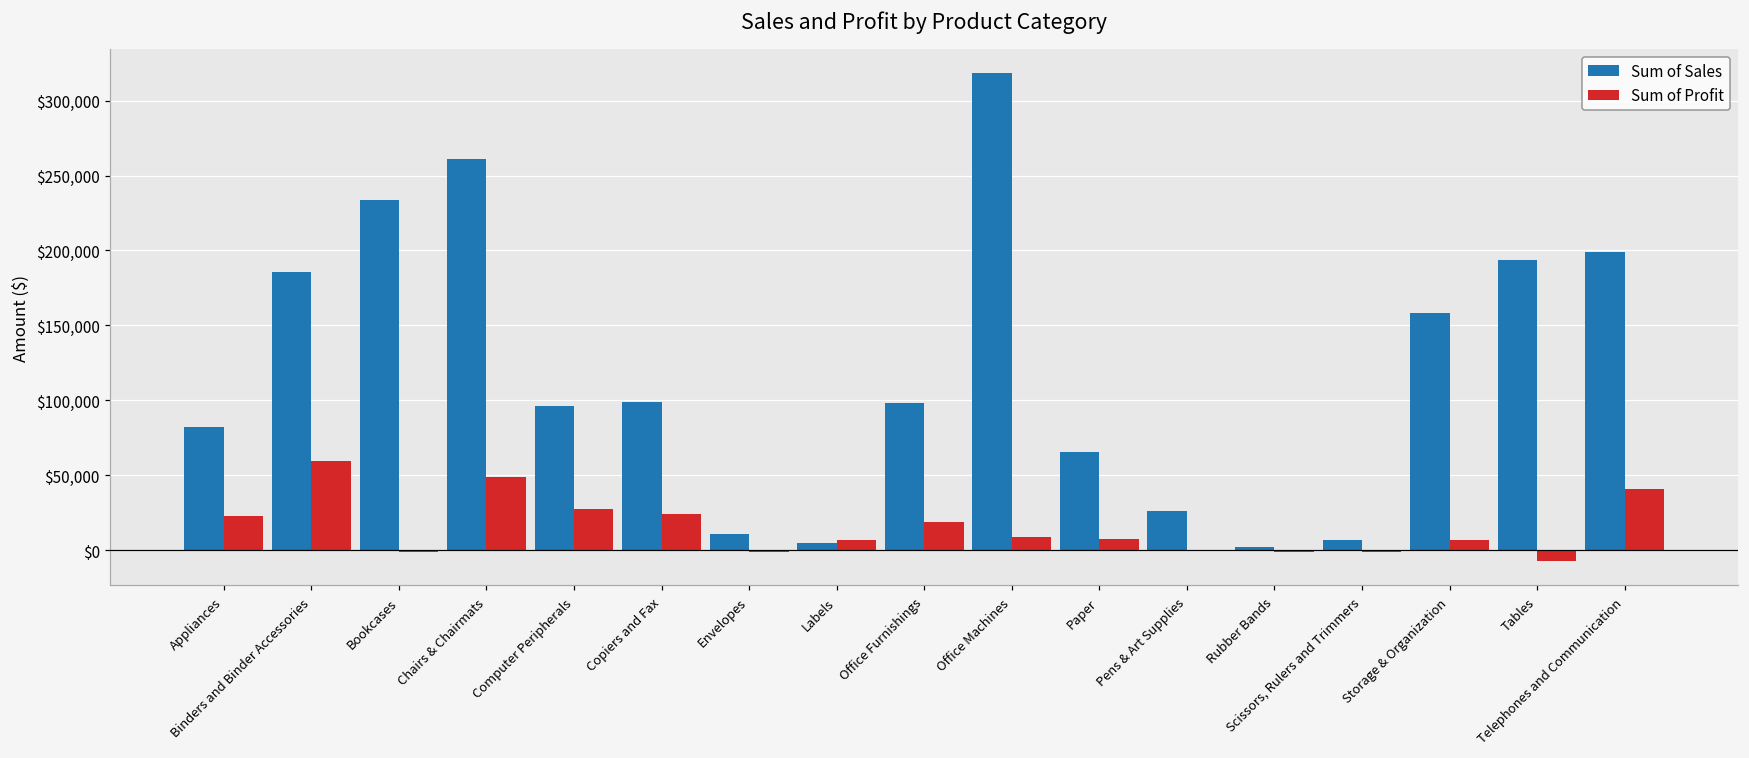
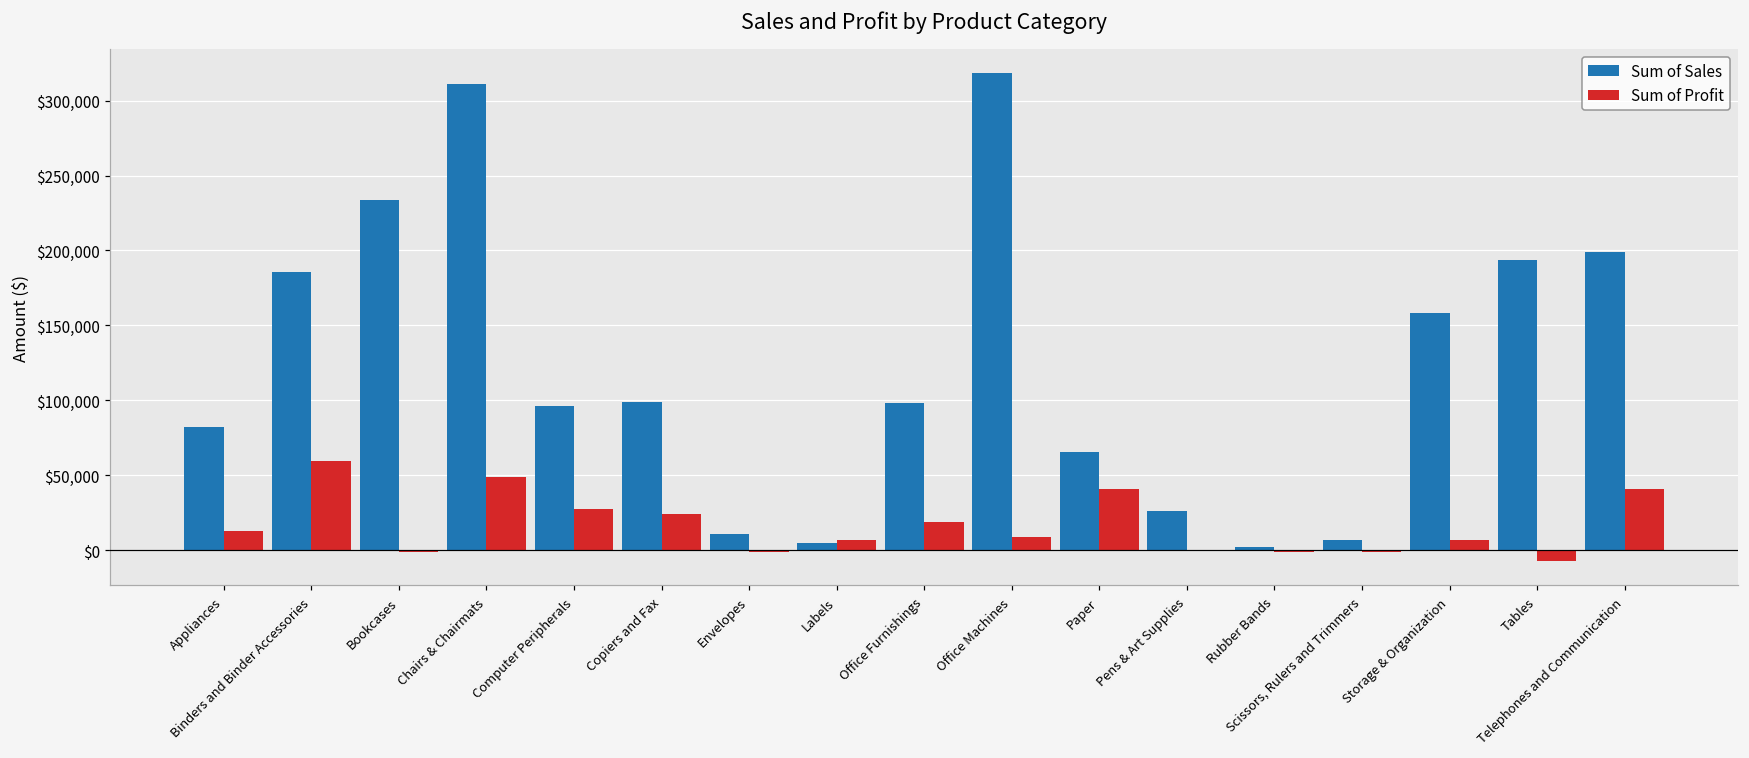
Sum of Profit, Appliances: $22,000 -> $13,000
Sum of Sales, Chairs & Chairmats: $261,000 -> $311,000
Sum of Profit, Paper: $8,000 -> $41,000
